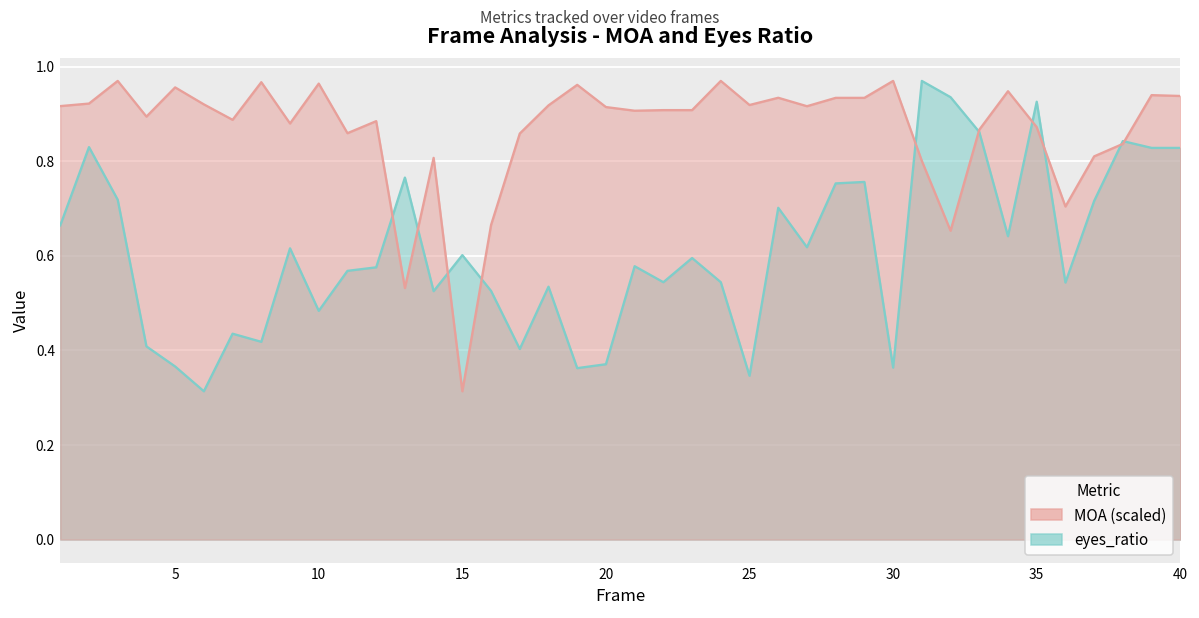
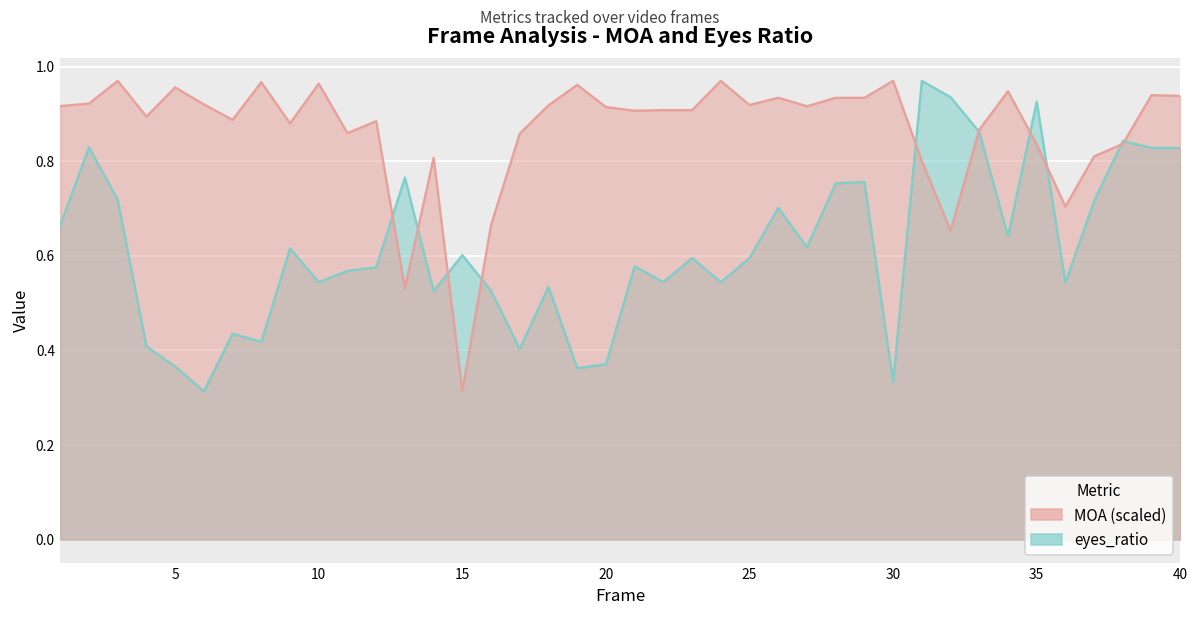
eyes_ratio, 10: 0.48 -> 0.54
eyes_ratio, 25: 0.35 -> 0.60
eyes_ratio, 30: 0.36 -> 0.33
MOA (scaled), 35: 0.87 -> 0.84
